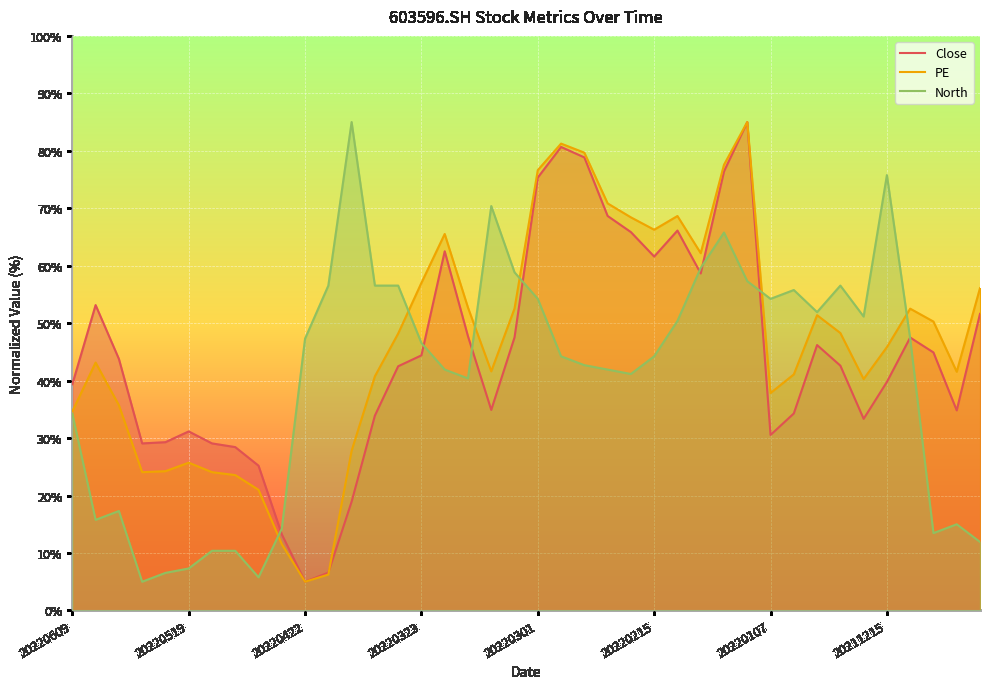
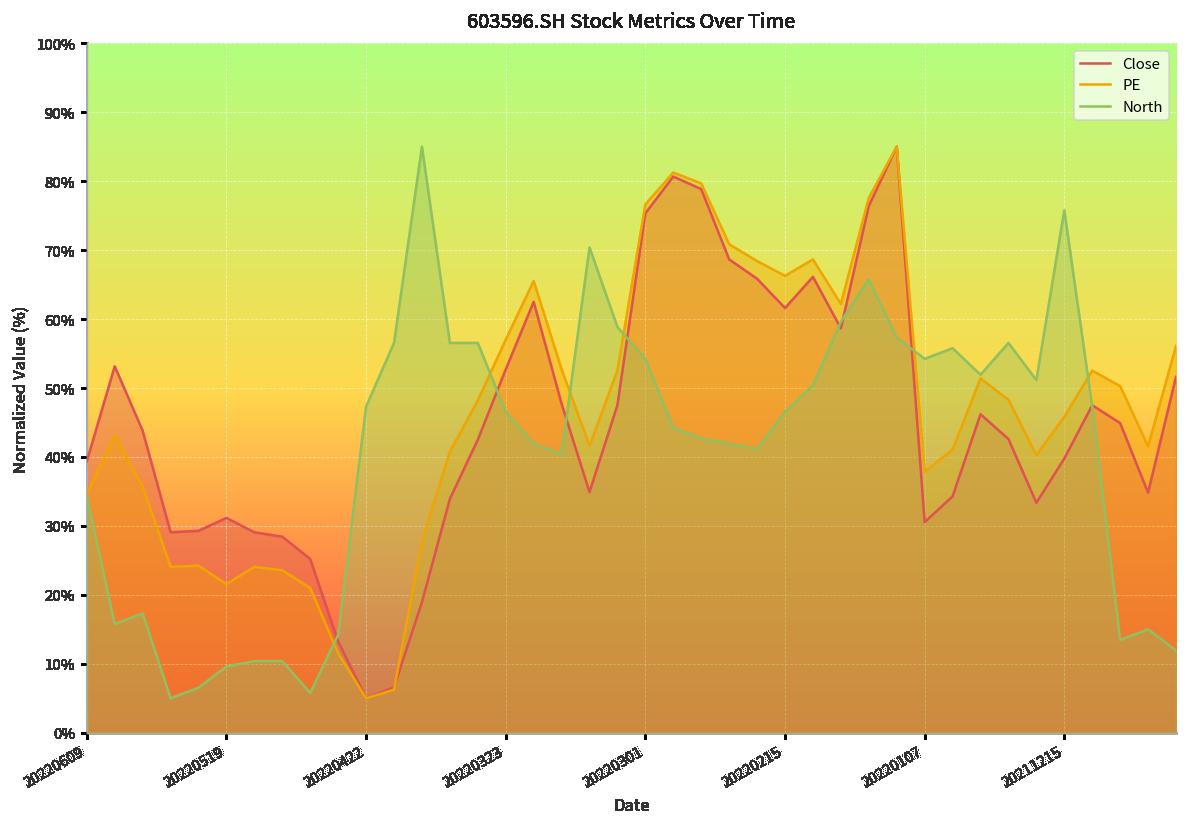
PE, 20220519: 26% -> 22%
North, 20220519: 7% -> 10%
Close, 20220323: 44% -> 53%
North, 20220215: 44% -> 47%
